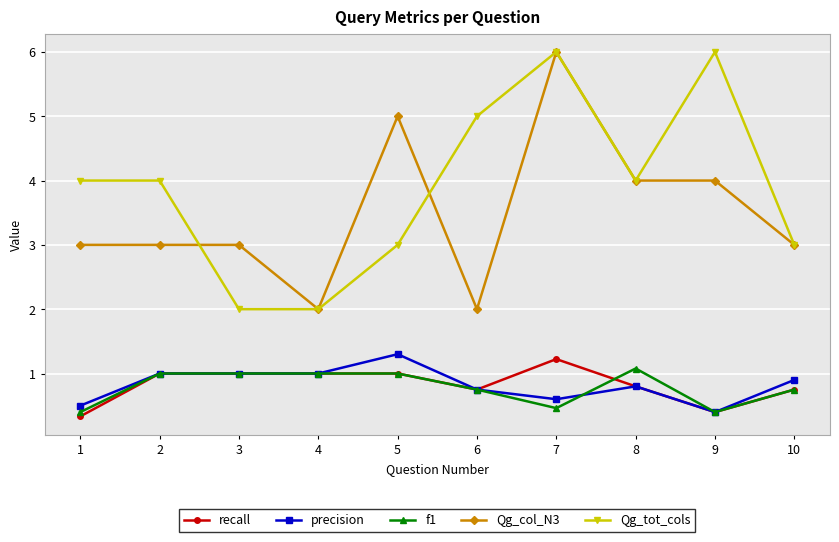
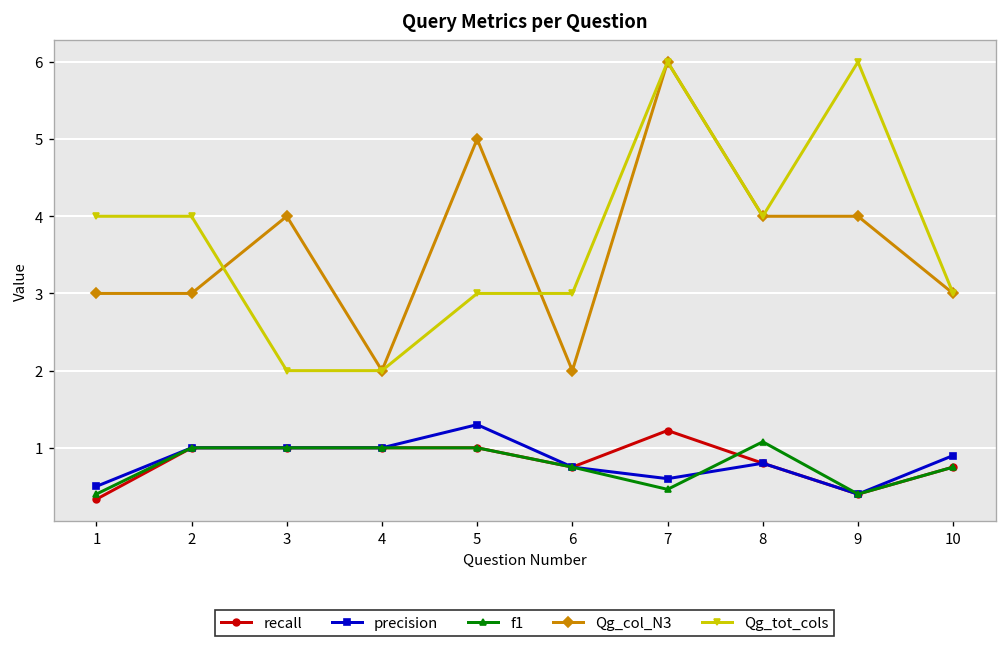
Qg_col_N3, 3: 3 -> 4
Qg_tot_cols, 6: 5 -> 3
